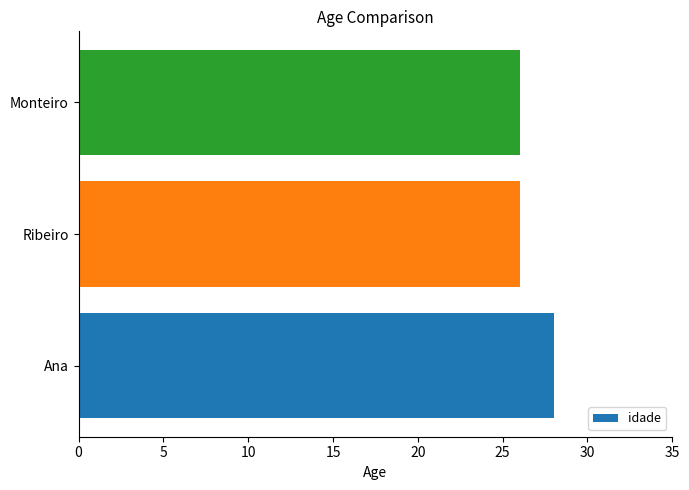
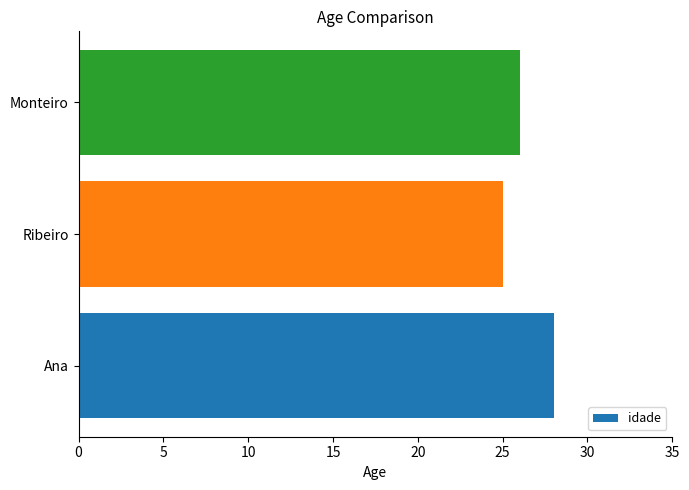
Ribeiro: 26 -> 25
